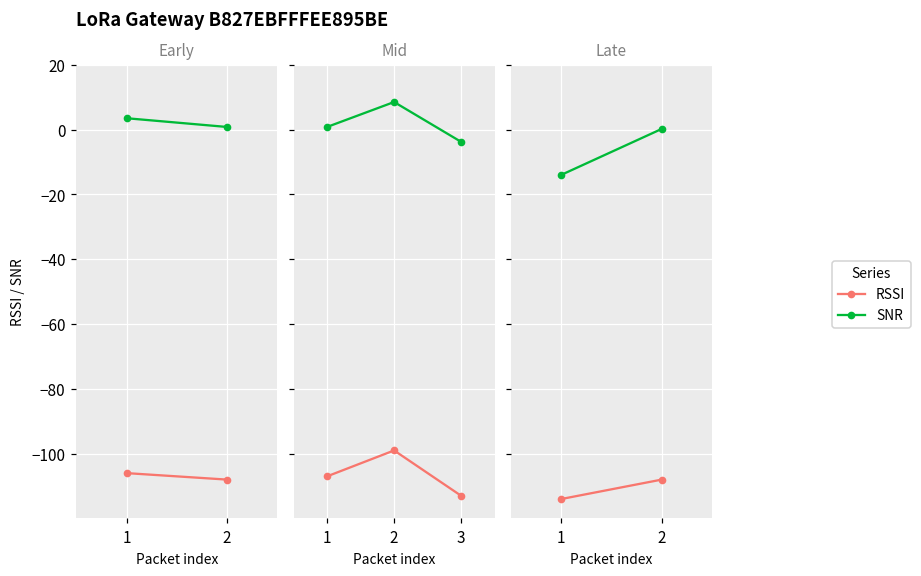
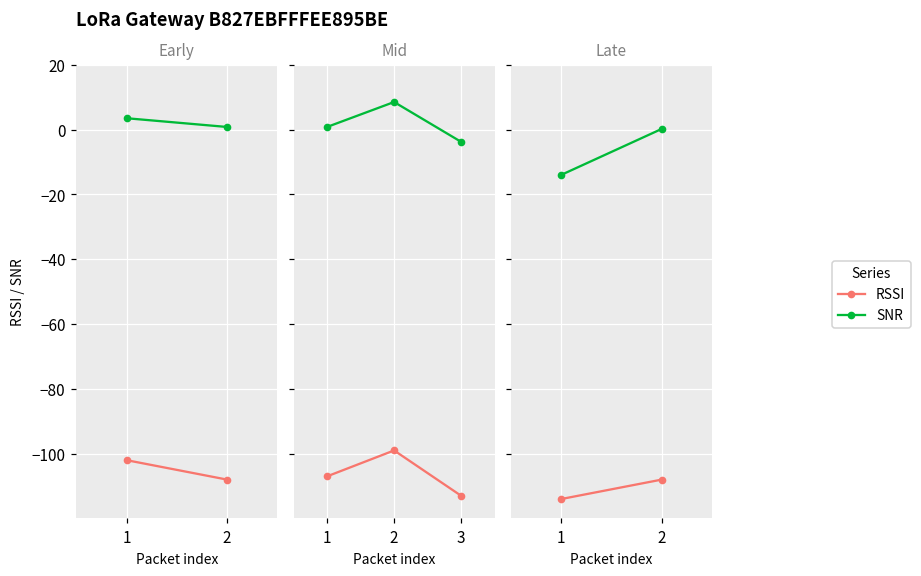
Early, RSSI, 1: -106 -> -102
